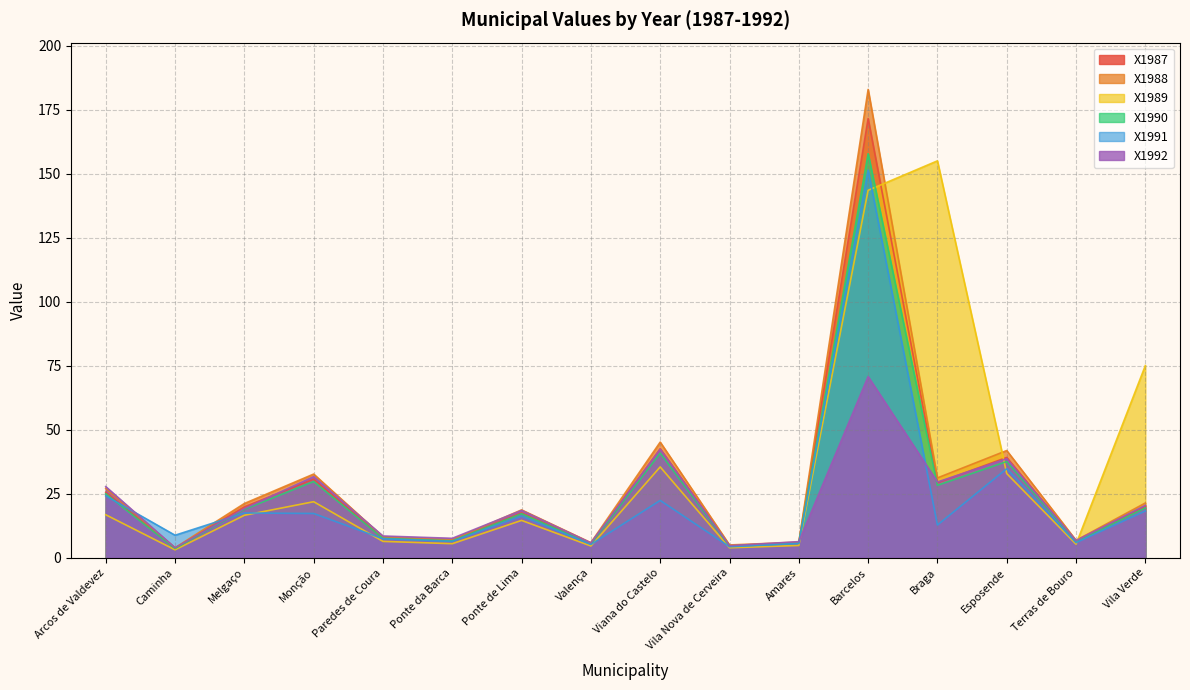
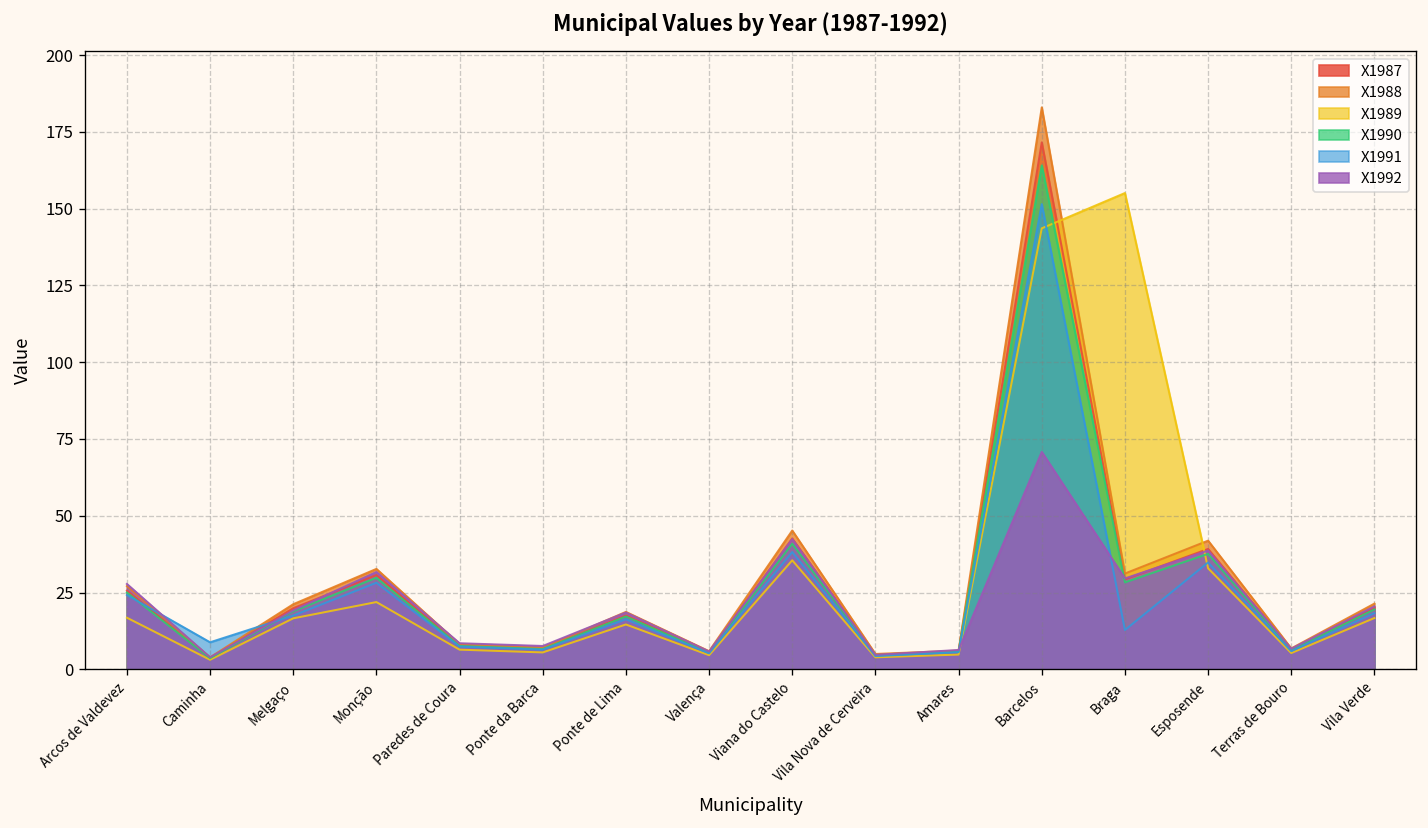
X1991, Monção: 17 -> 28
X1991, Viana do Castelo: 22 -> 38
X1990, Barcelos: 158 -> 164
X1989, Vila Verde: 75 -> 17
